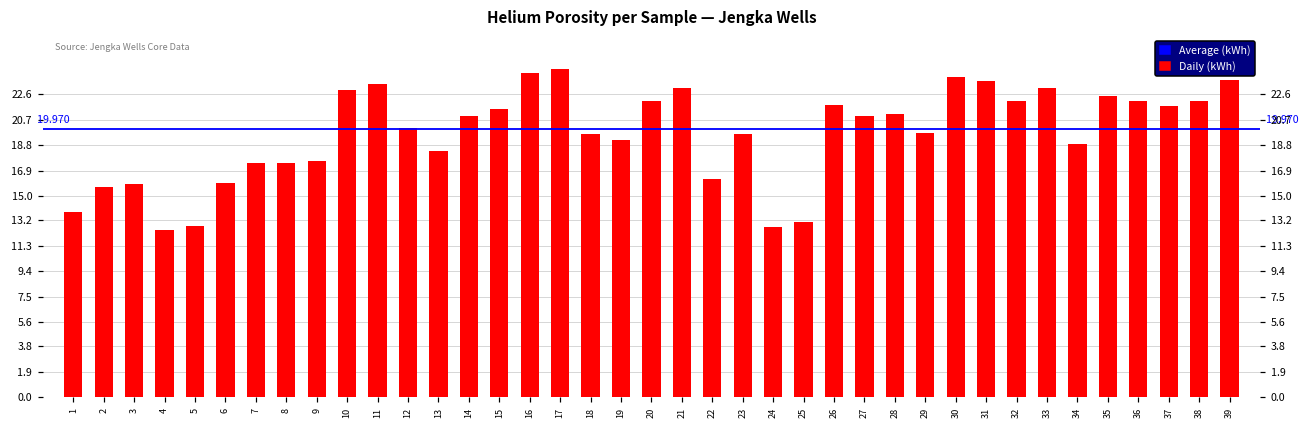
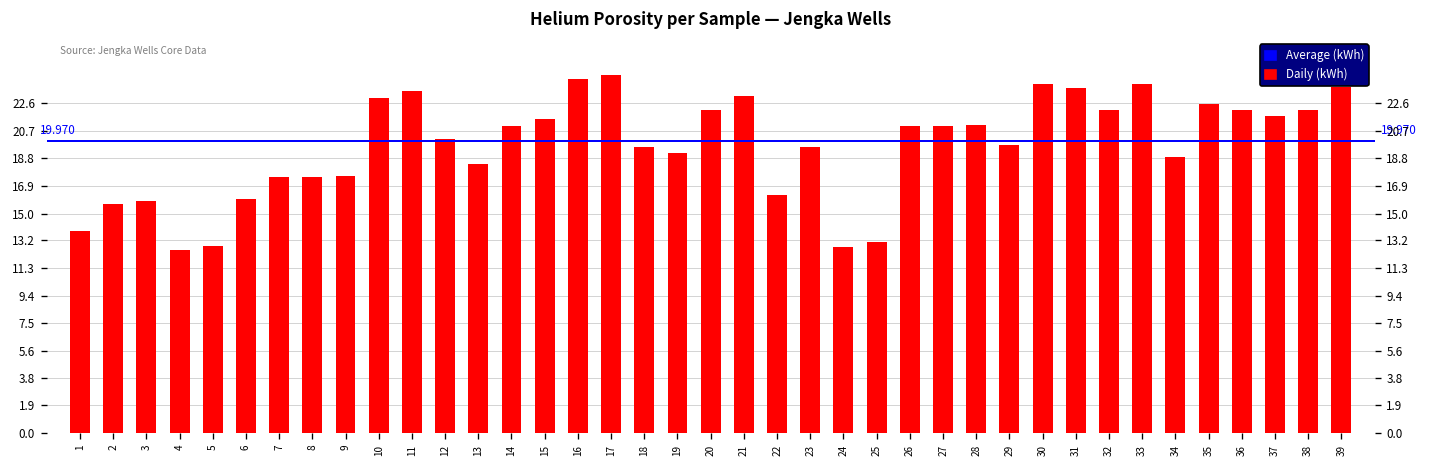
26: 21.8 -> 21.0
33: 23.1 -> 23.9
